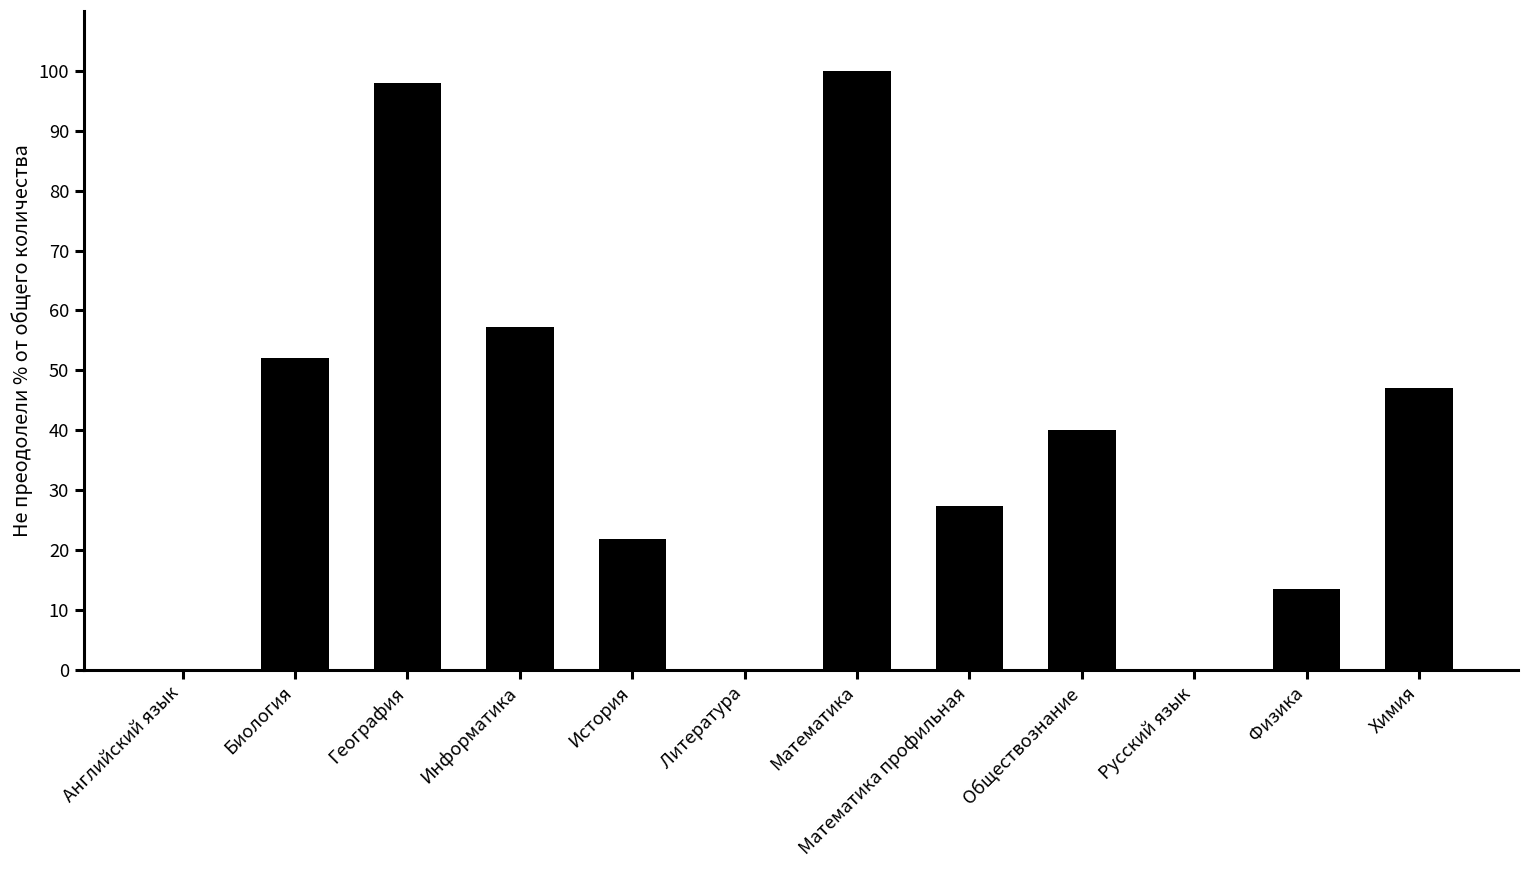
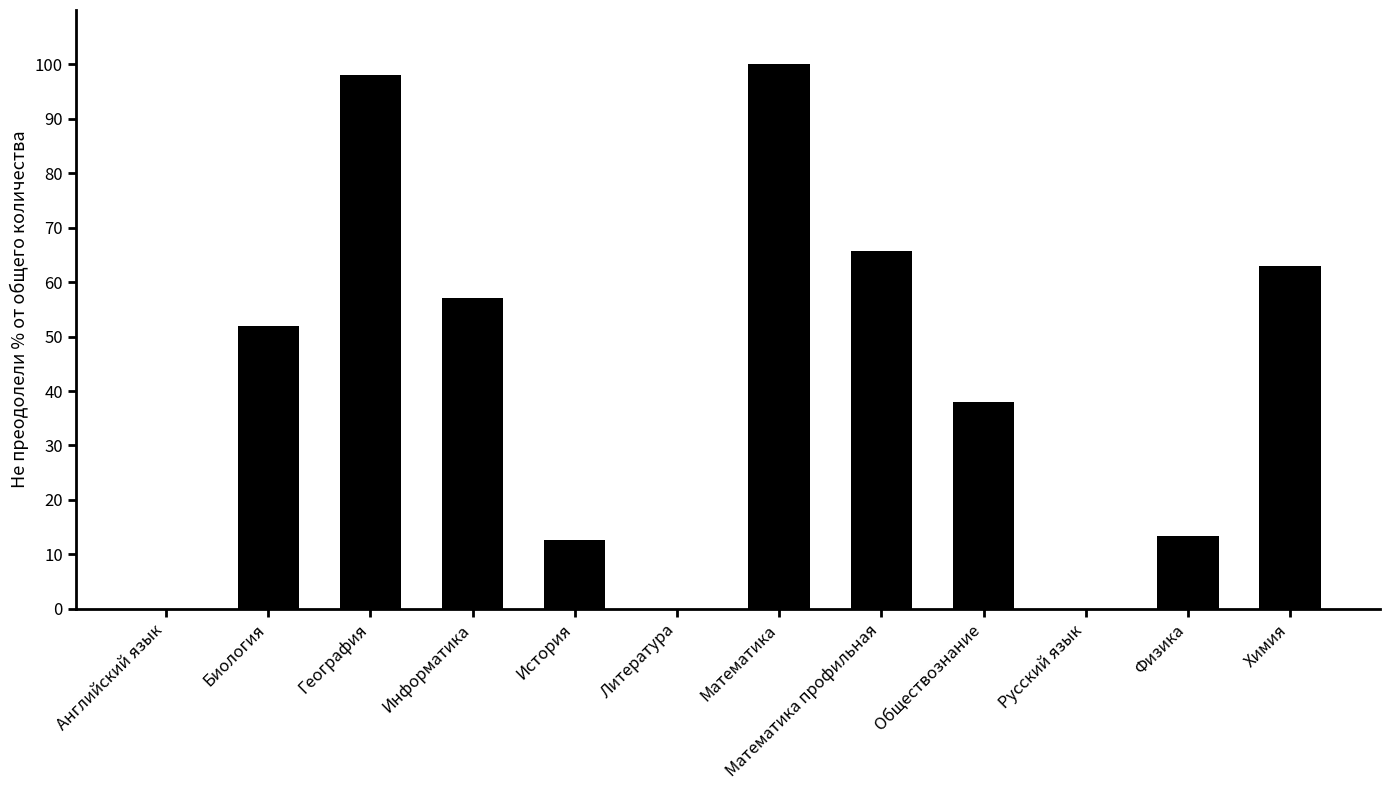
История: 22 -> 13
Математика профильная: 27 -> 66
Обществознание: 40 -> 38
Химия: 47 -> 63
